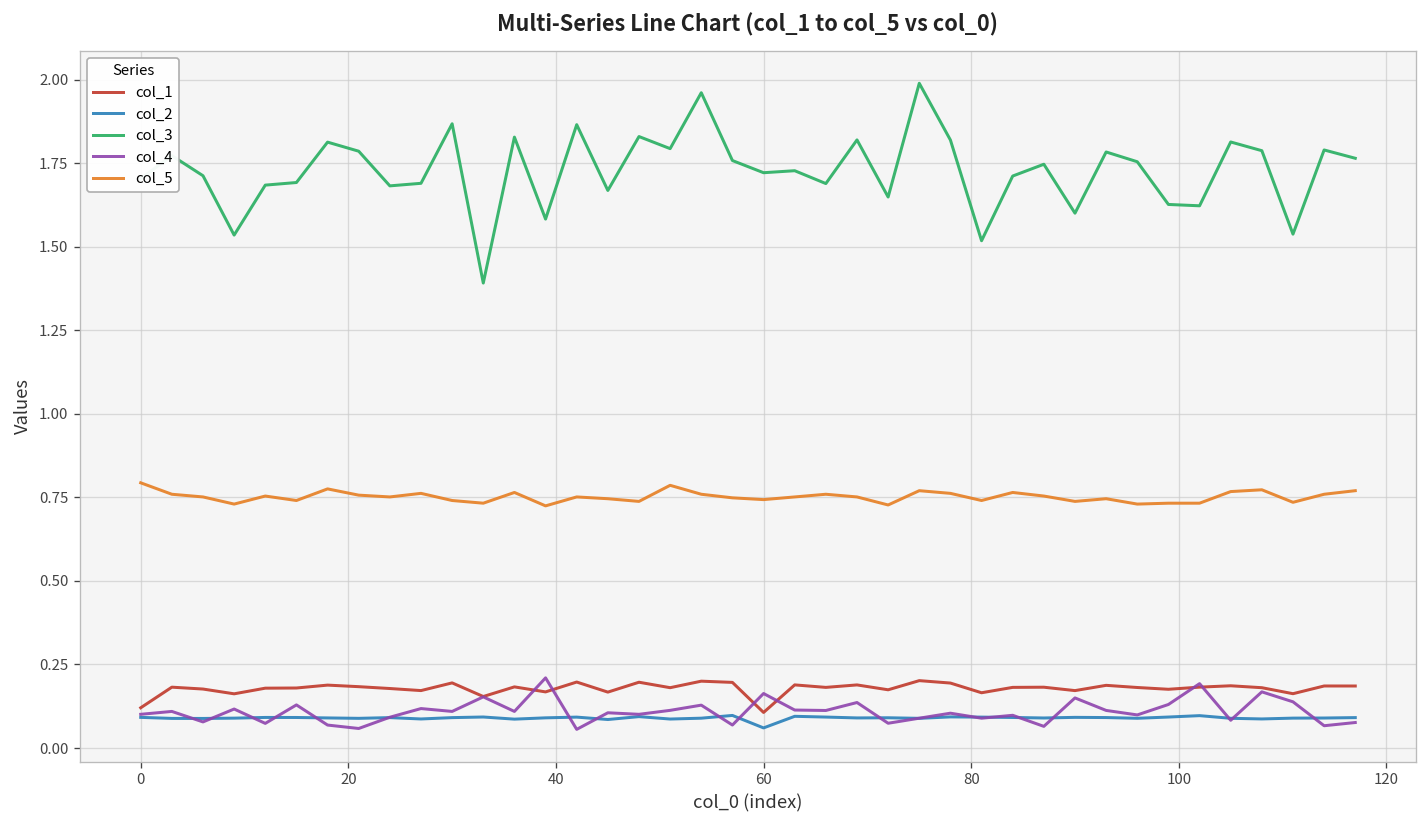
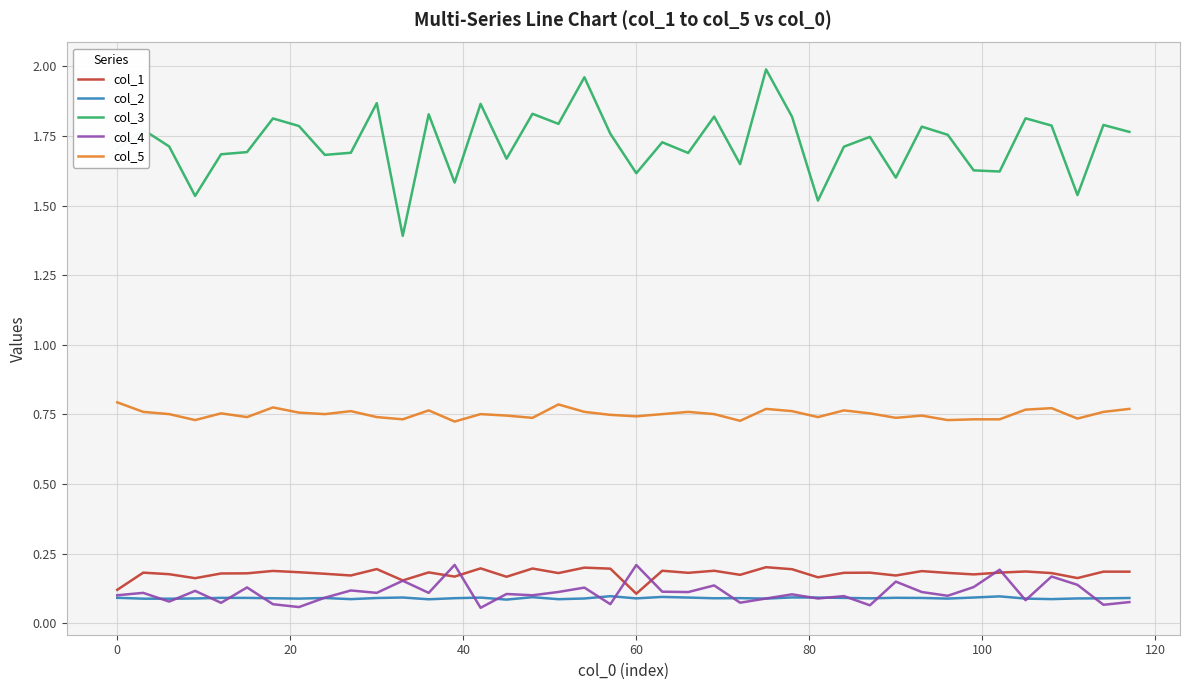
col_2, 60: 0.06 -> 0.09
col_3, 60: 1.72 -> 1.62
col_4, 60: 0.16 -> 0.21
